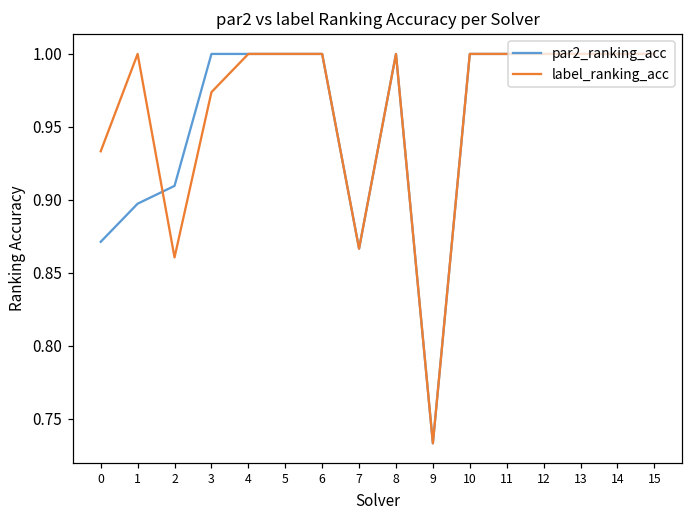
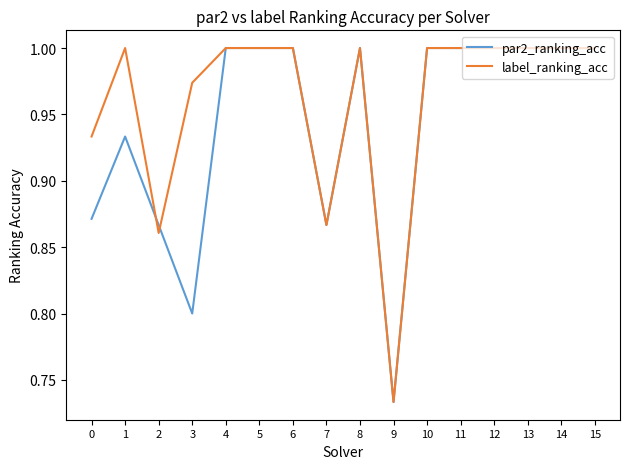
par2_ranking_acc, 1: 0.897 -> 0.933
par2_ranking_acc, 2: 0.910 -> 0.867
par2_ranking_acc, 3: 1.0 -> 0.8
